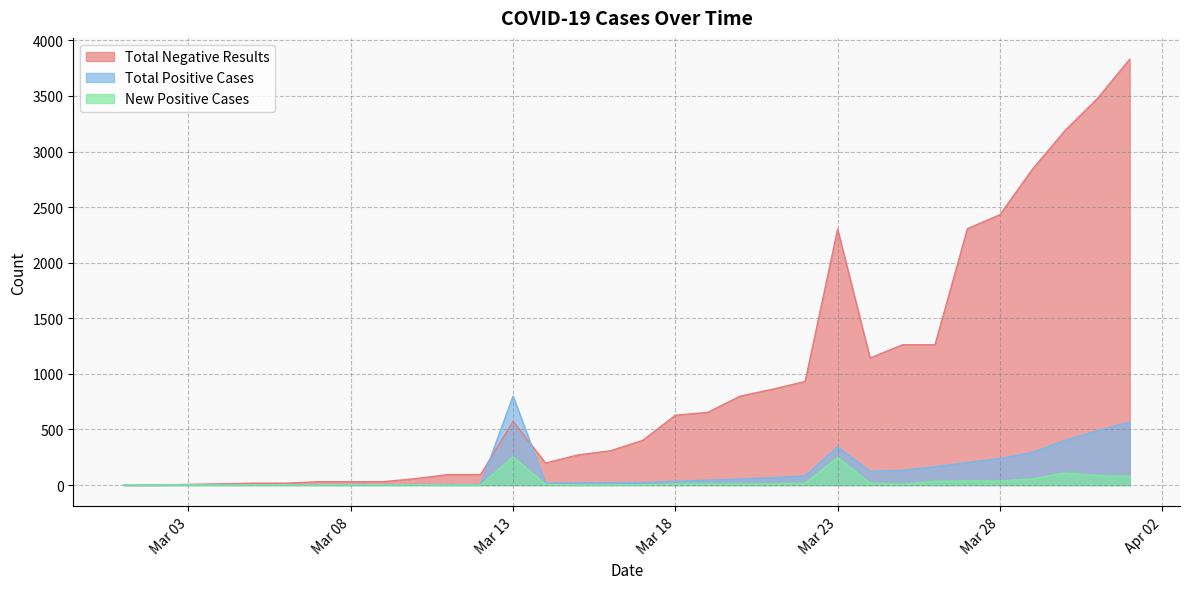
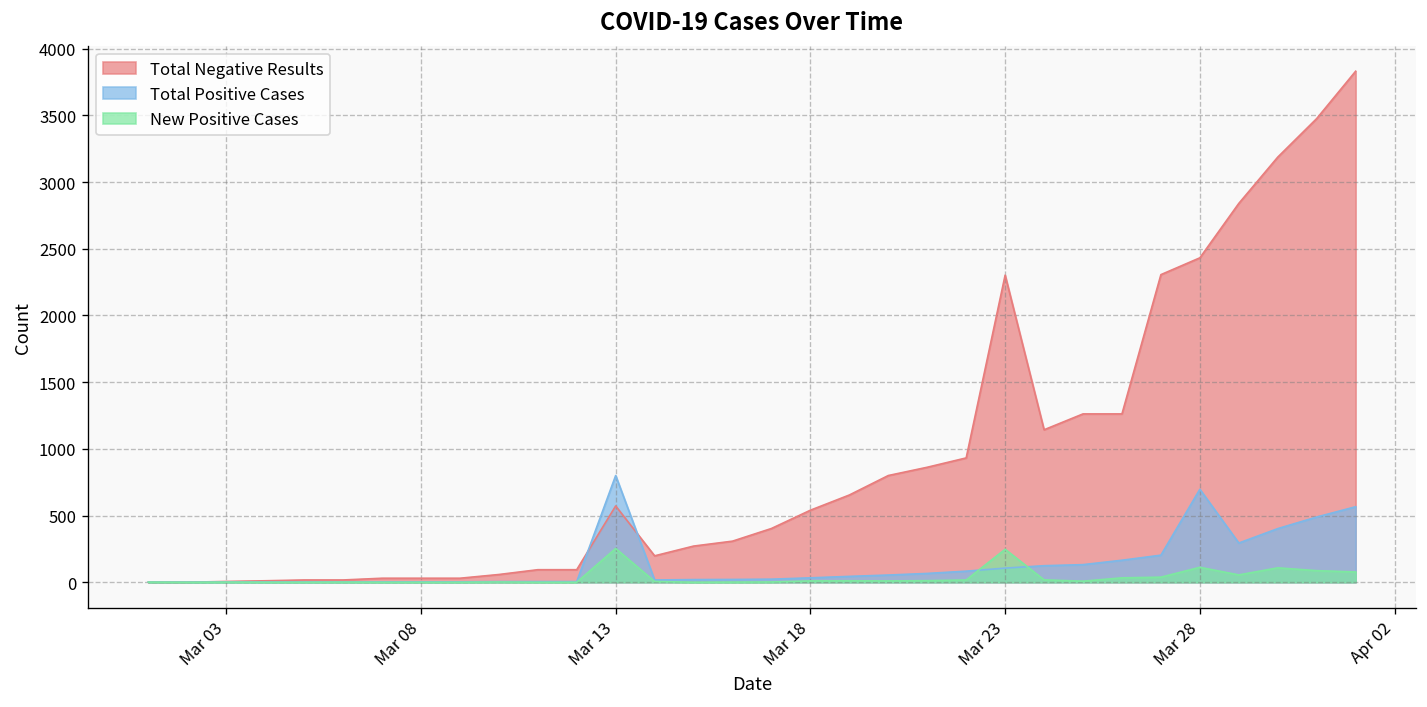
Total Negative Results, Mar 18: 630 -> 540
Total Positive Cases, Mar 23: 350 -> 110
Total Positive Cases, Mar 28: 240 -> 700
New Positive Cases, Mar 28: 40 -> 110
